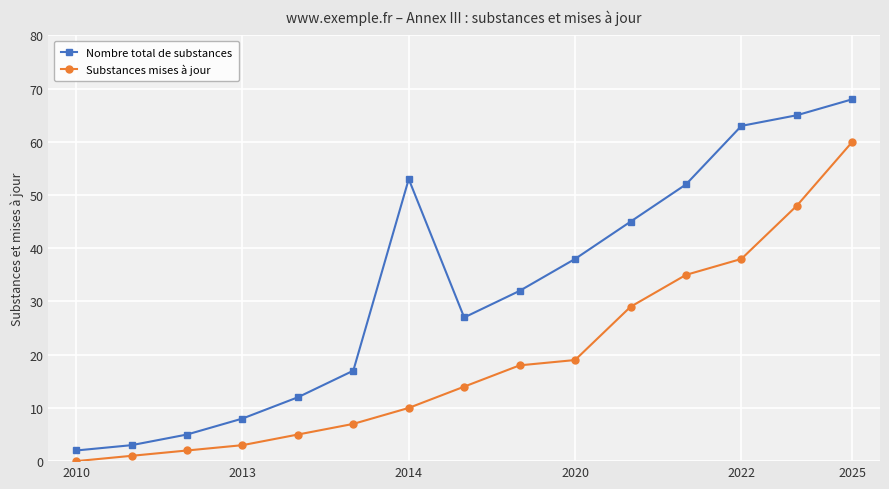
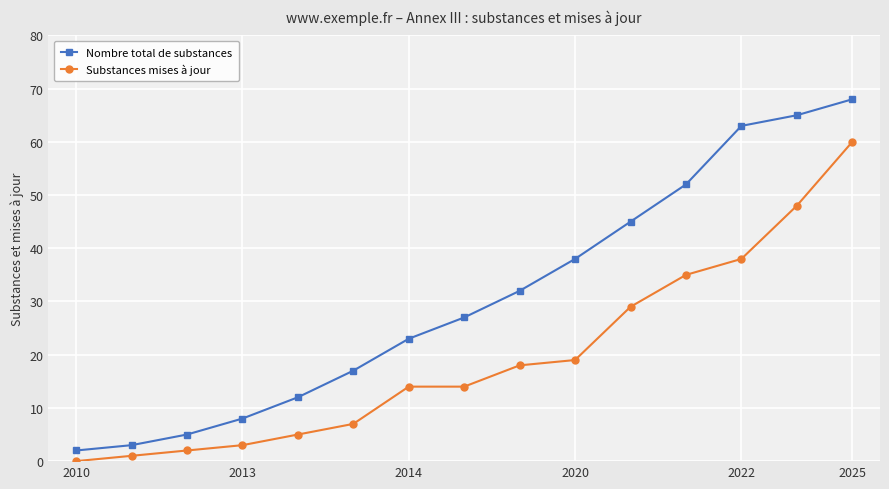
Nombre total de substances, 2014: 53 -> 23
Substances mises à jour, 2014: 10 -> 14
